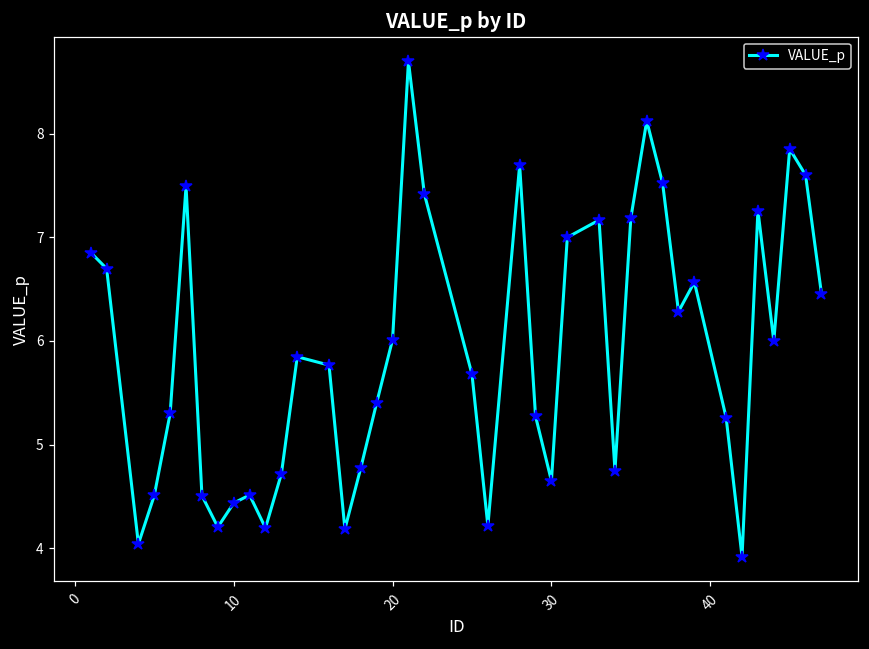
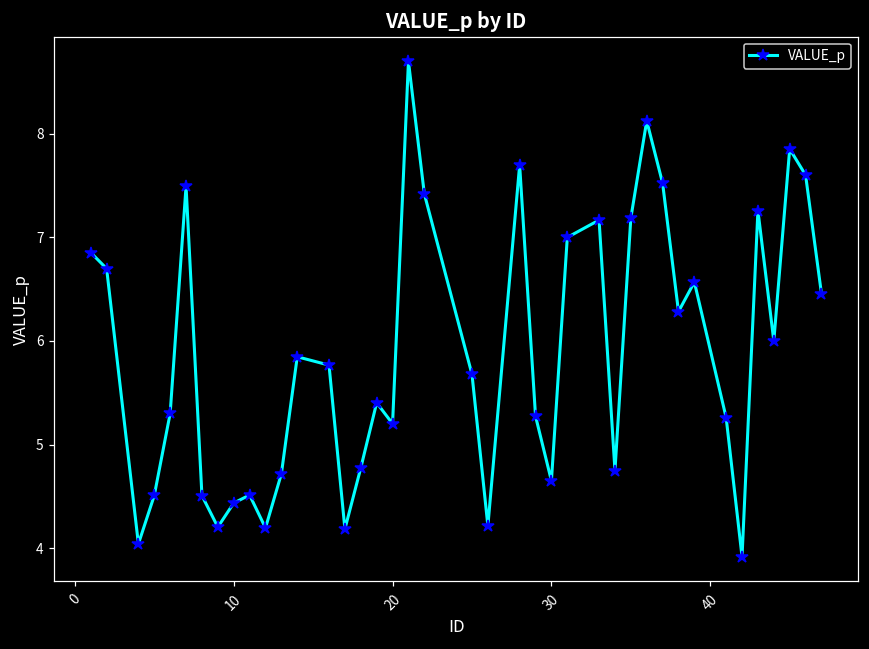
20: 6.0 -> 5.2
